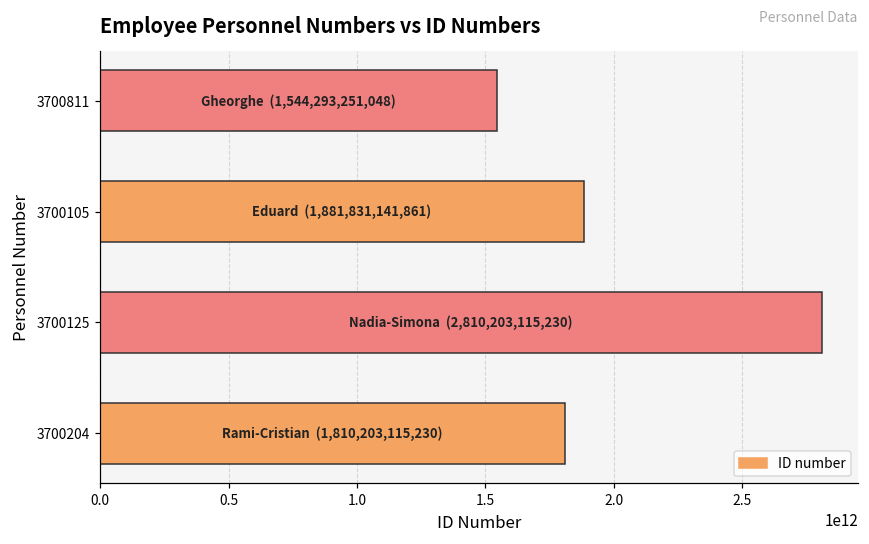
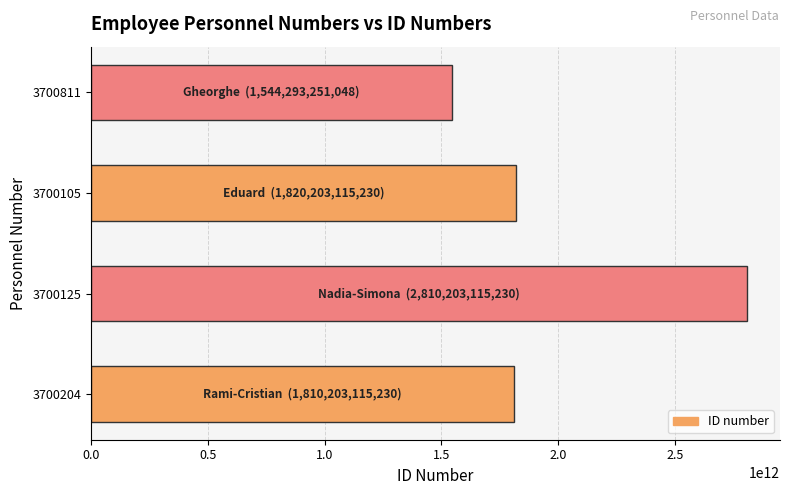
3700105: (1,881,831,141,861) -> (1,820,203,115,230)
